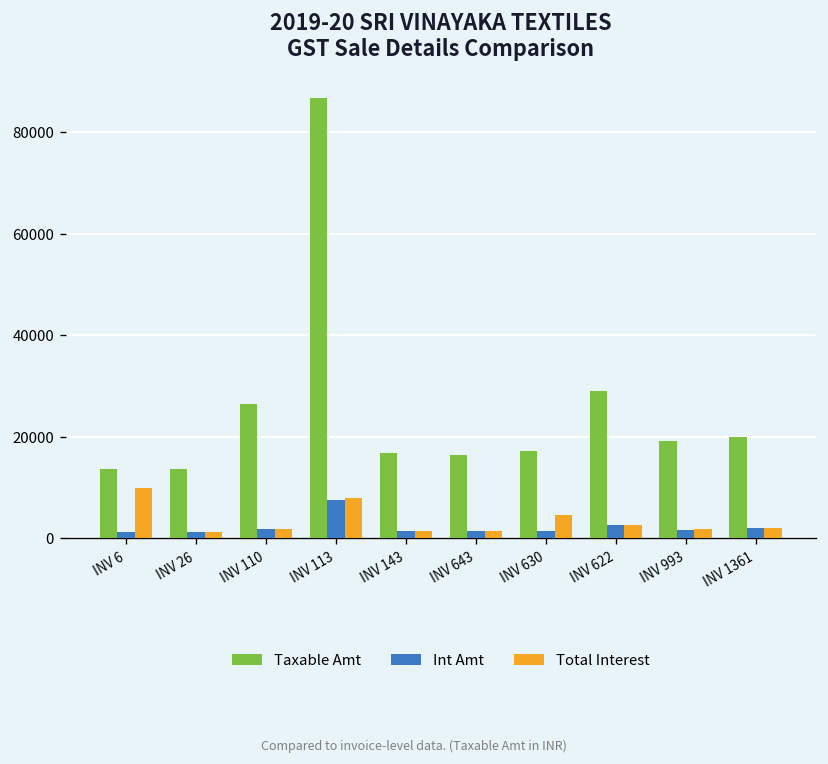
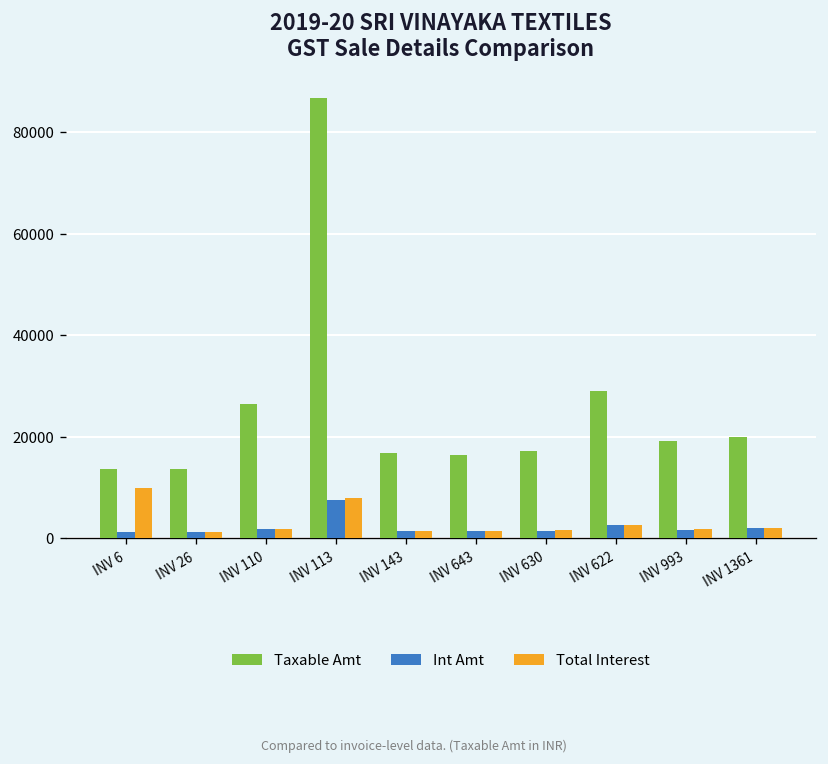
Total Interest, INV 630: 5000 -> 2000
